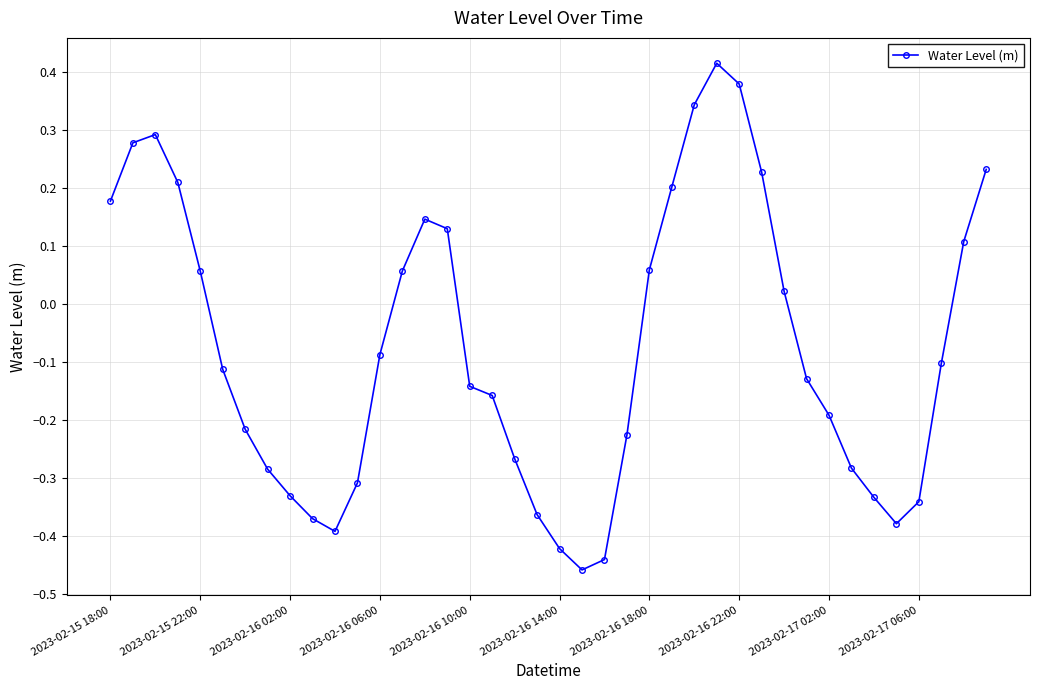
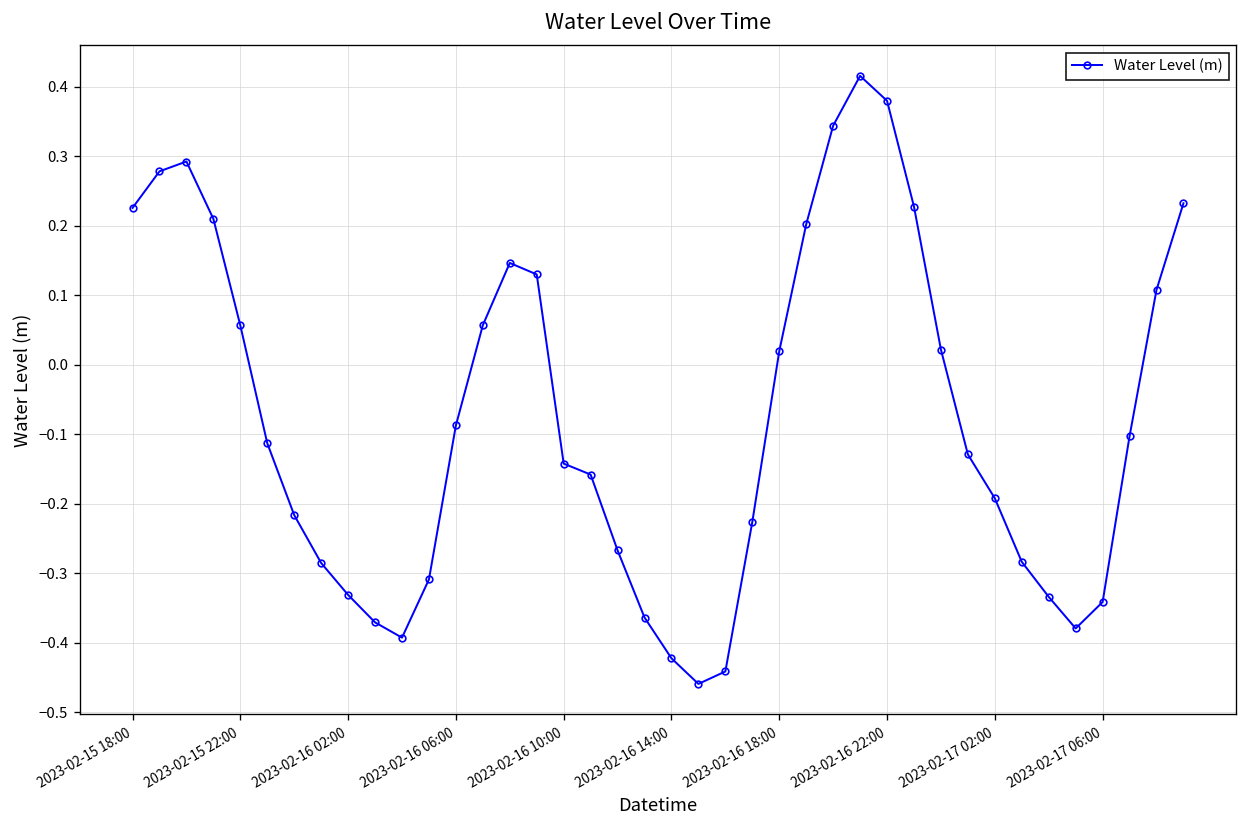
2023-02-15 18:00: 0.18 -> 0.23
2023-02-16 18:00: 0.06 -> 0.02
